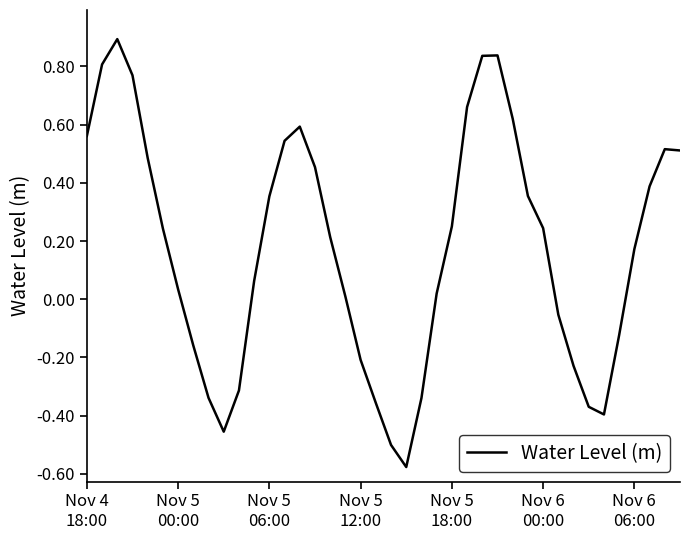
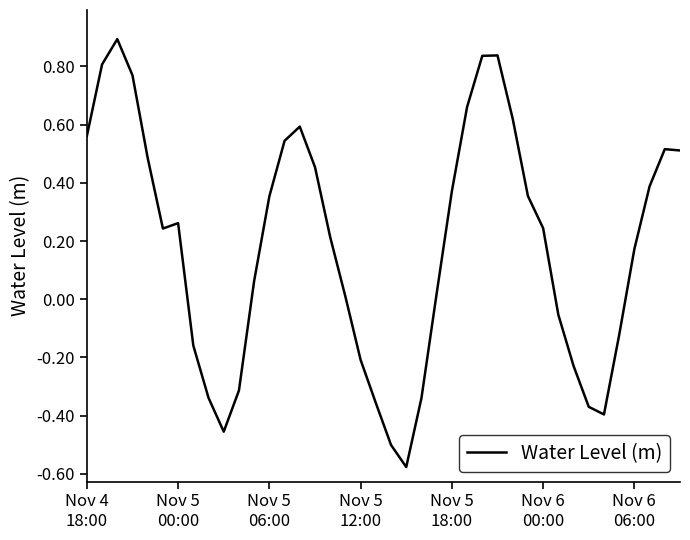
Nov 5 00:00: 0.03 -> 0.26
Nov 5 18:00: 0.25 -> 0.37
